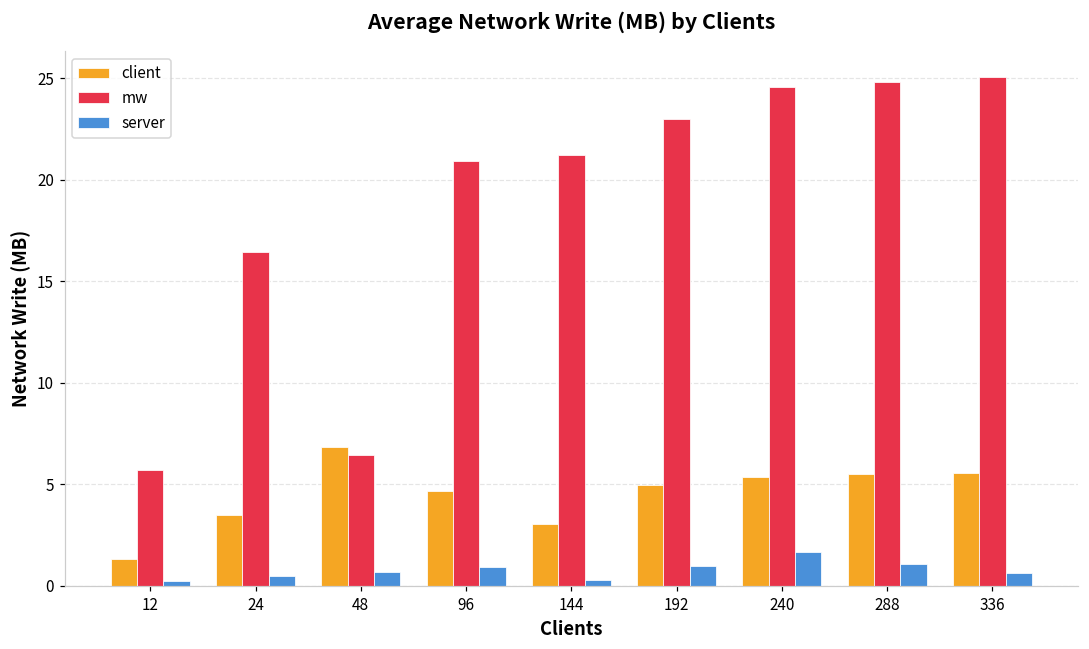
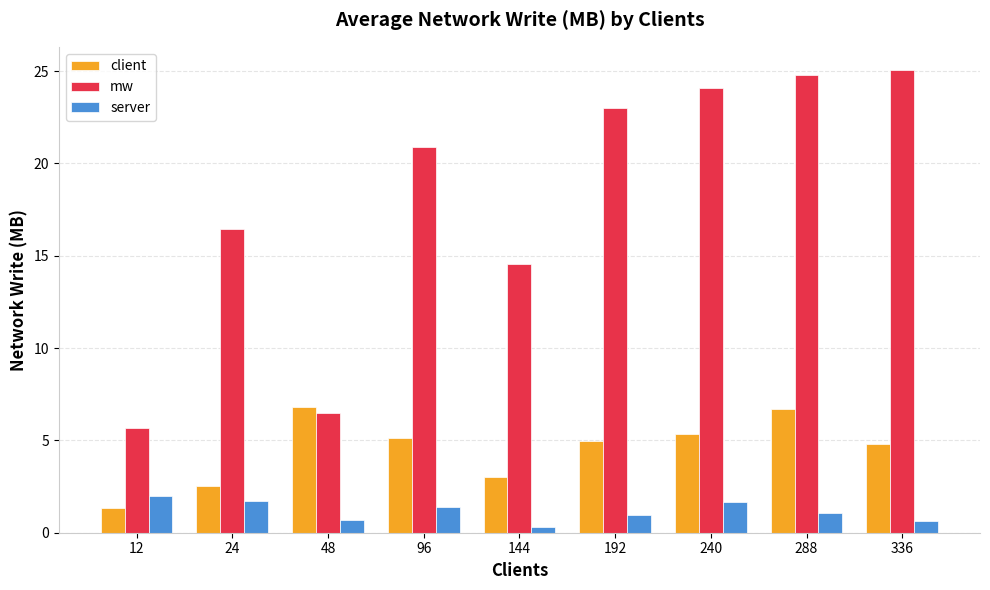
server, 12: 0.3 -> 2.0
client, 24: 3.5 -> 2.5
server, 24: 0.5 -> 1.7
client, 96: 4.7 -> 5.1
server, 96: 0.9 -> 1.4
mw, 144: 21.2 -> 14.6
mw, 240: 24.6 -> 24.1
client, 288: 5.5 -> 6.7
client, 336: 5.6 -> 4.8
